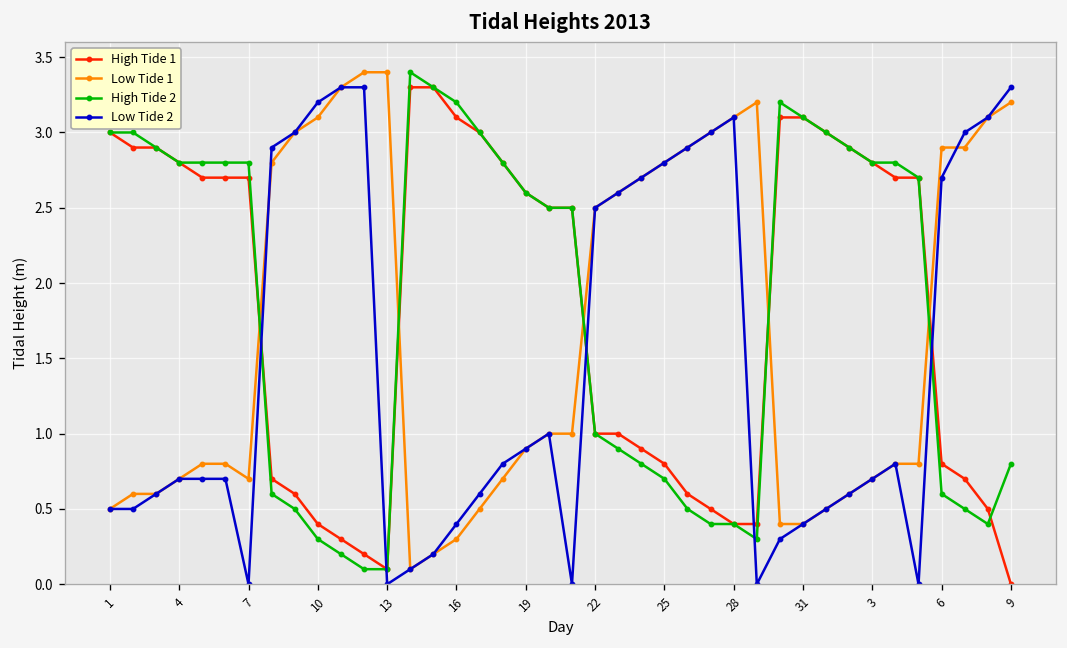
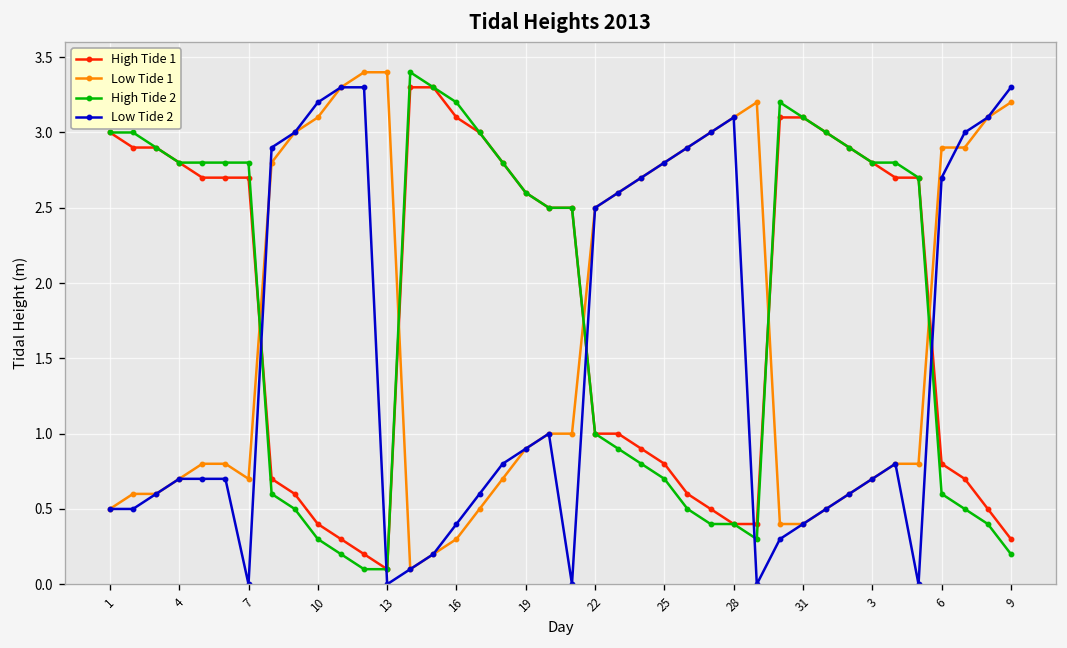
High Tide 1, 9: 0.0 -> 0.3
High Tide 2, 9: 0.8 -> 0.2
